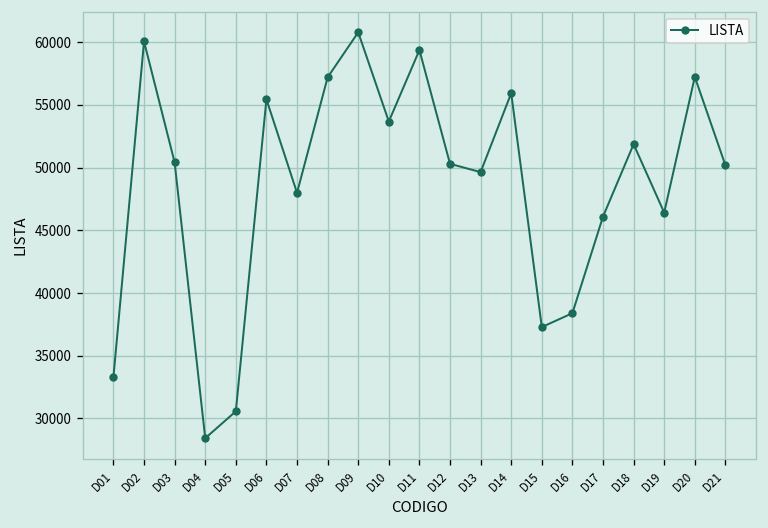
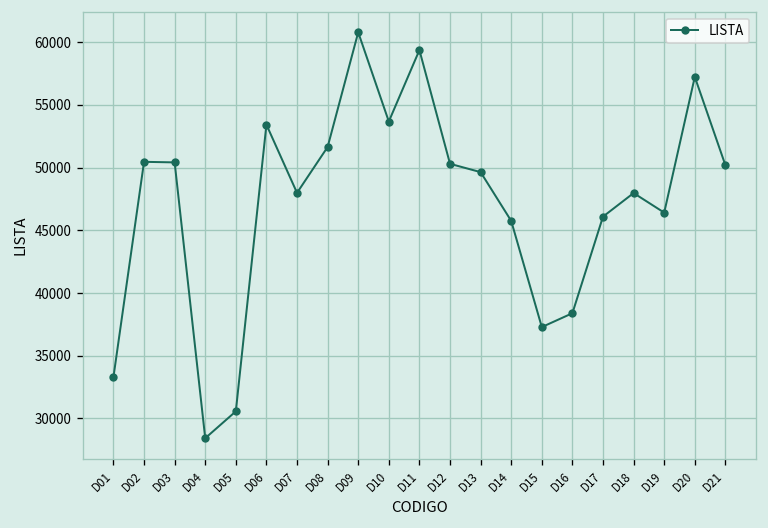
D02: 60100 -> 50500
D06: 55400 -> 53400
D08: 57200 -> 51600
D14: 55900 -> 45800
D18: 51900 -> 48000
